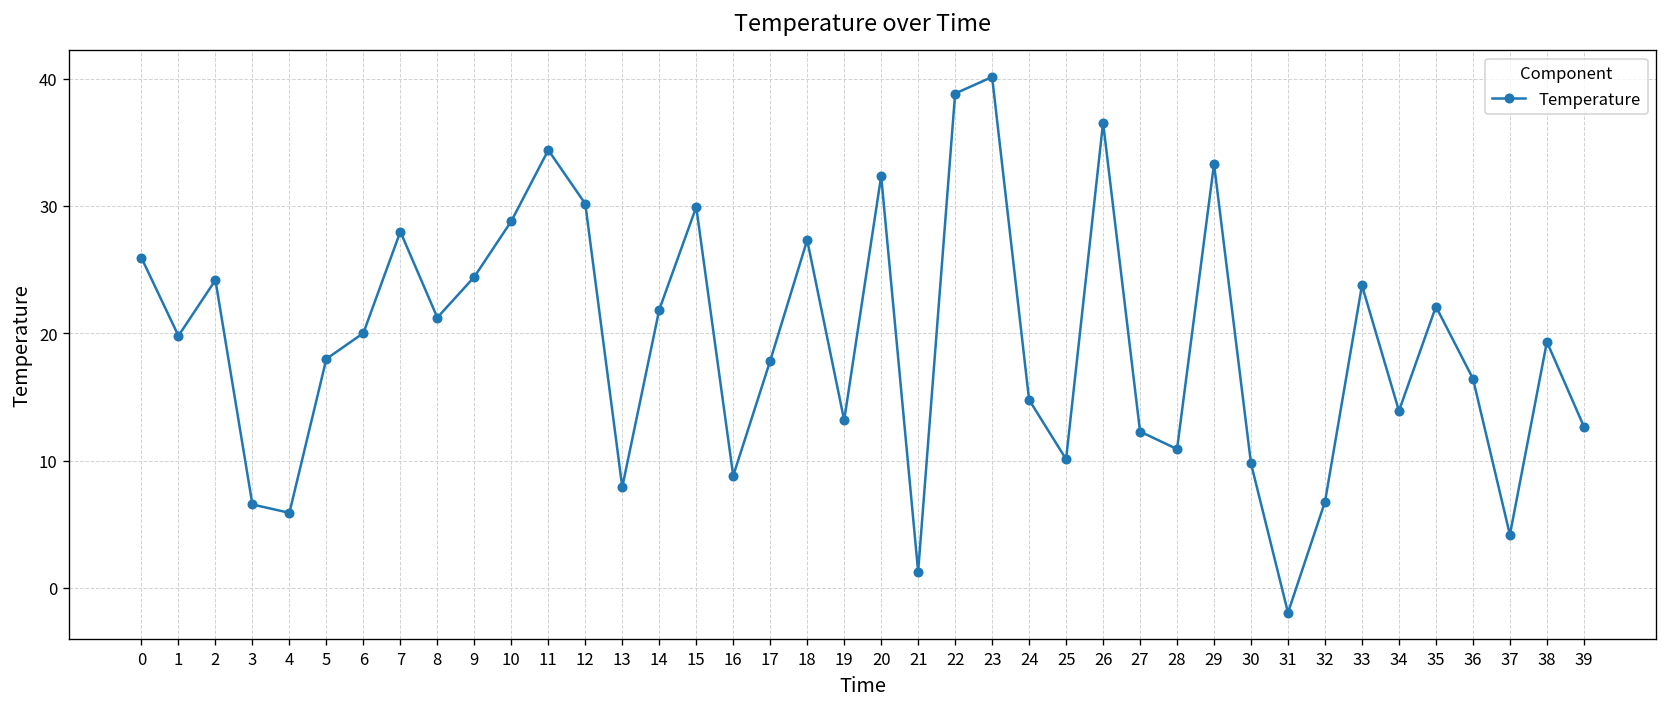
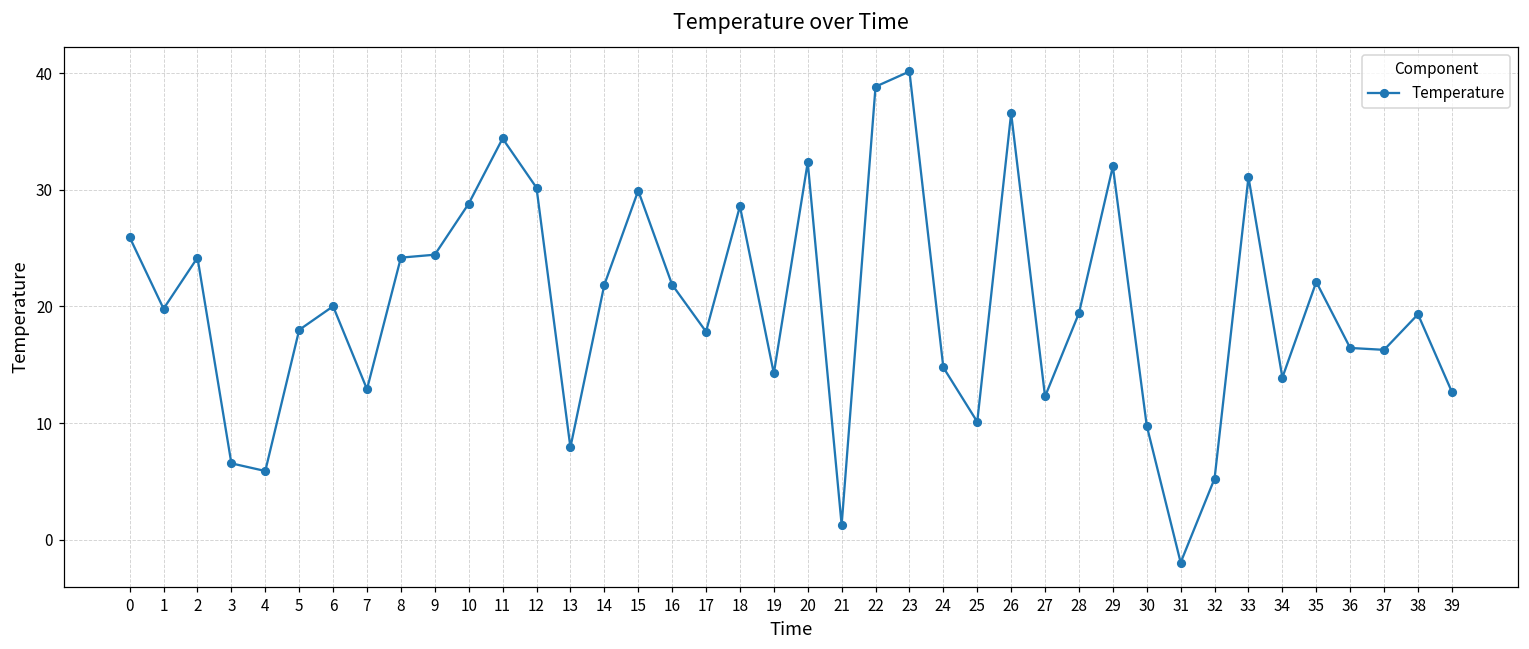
7: 28.0 -> 12.9
8: 21.2 -> 24.2
16: 8.8 -> 21.9
18: 27.3 -> 28.6
19: 13.2 -> 14.3
28: 10.9 -> 19.4
29: 33.3 -> 32.0
32: 6.8 -> 5.2
33: 23.8 -> 31.1
37: 4.2 -> 16.3
